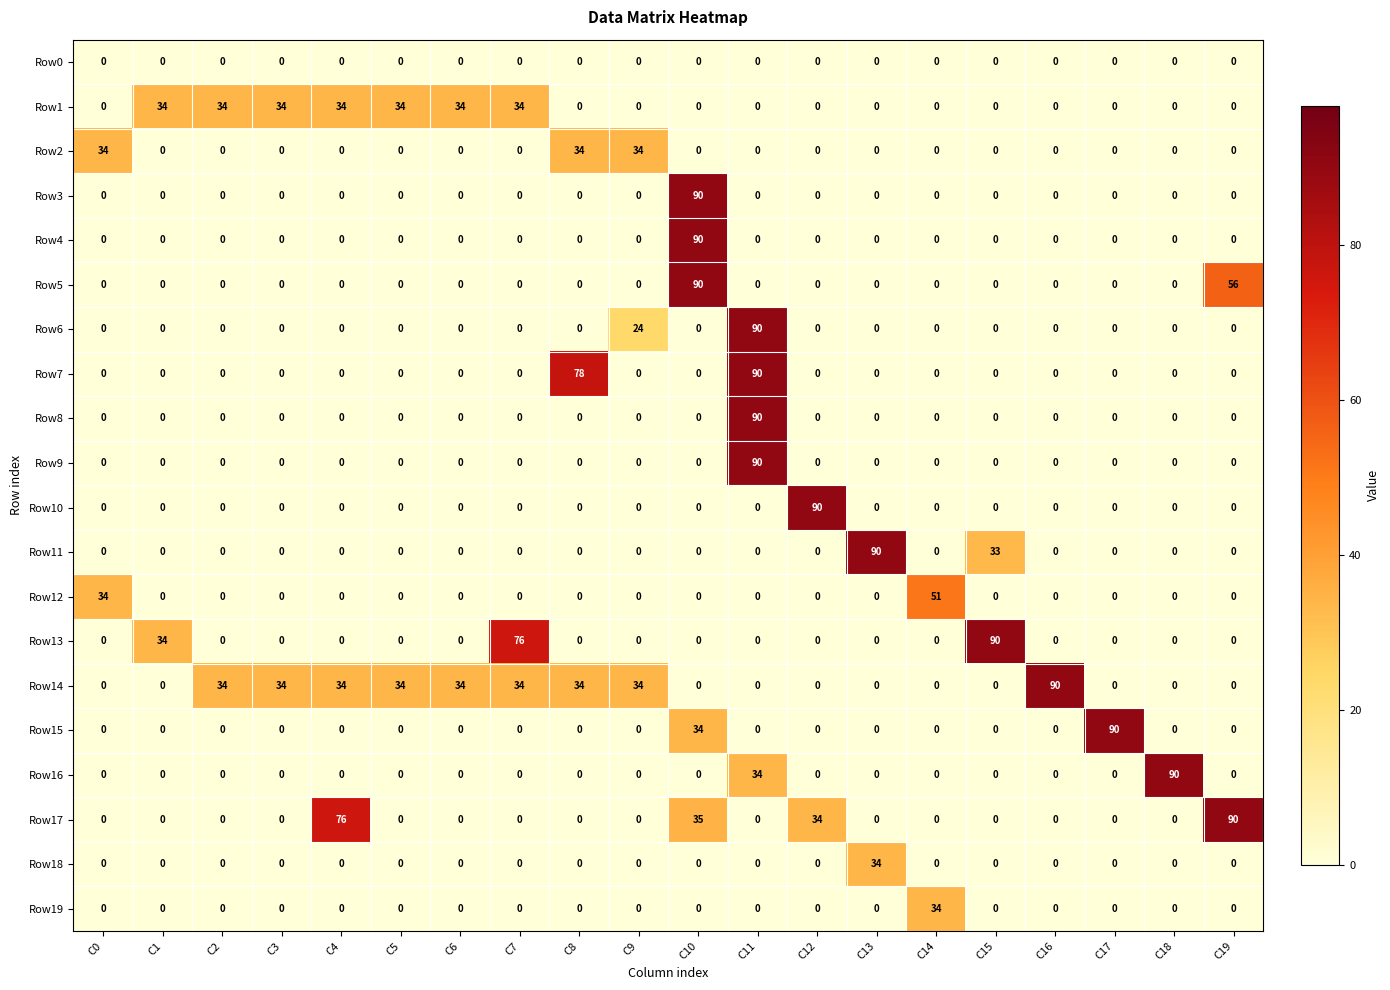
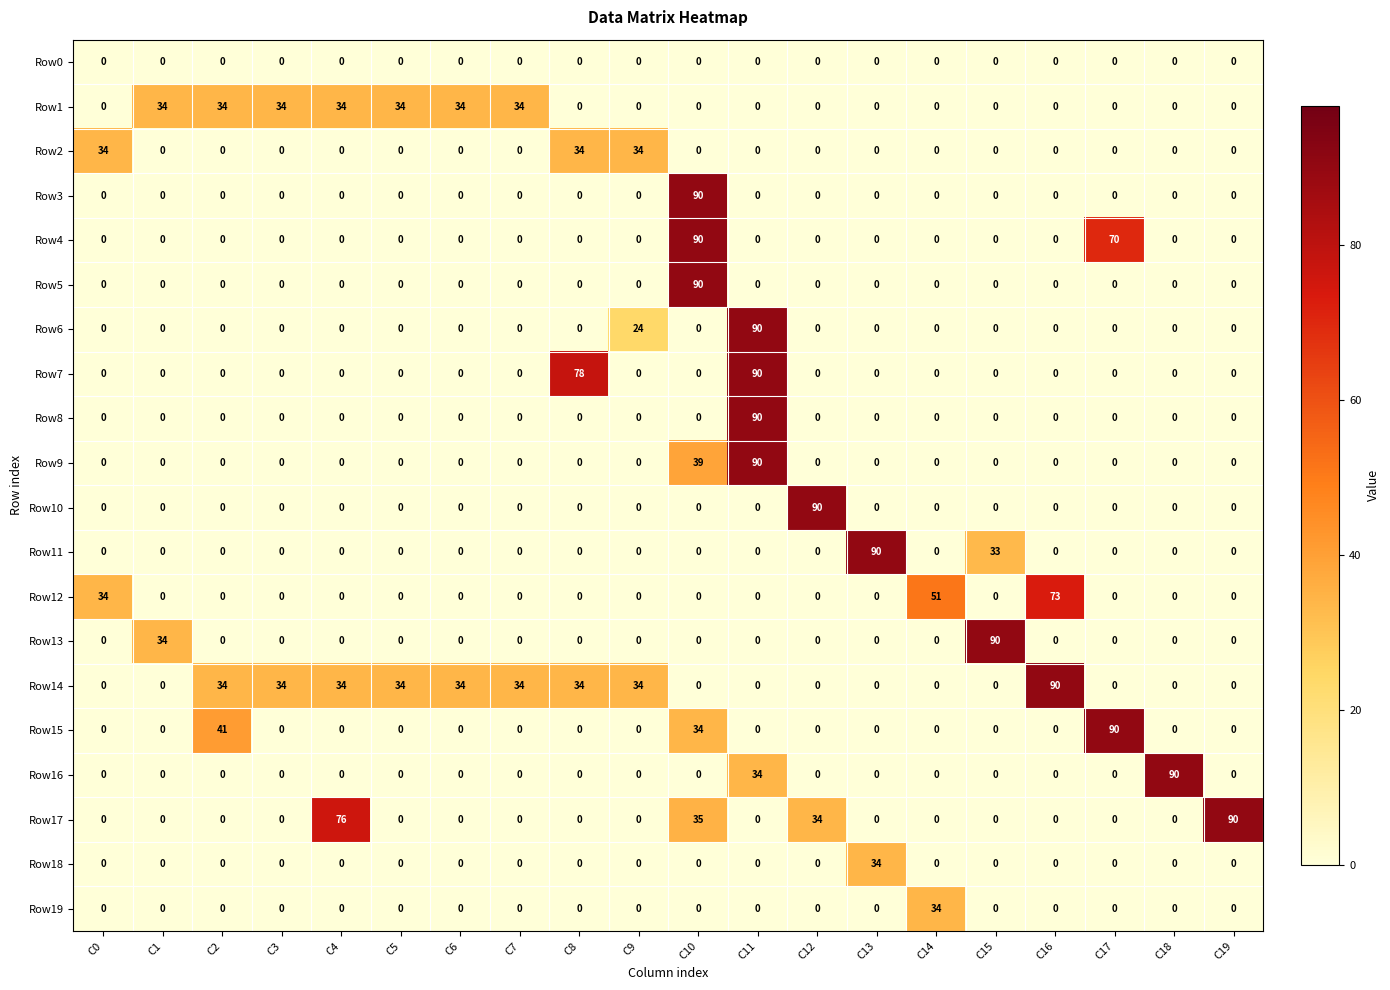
Row4, C17: 0 -> 70
Row5, C19: 56 -> 0
Row9, C10: 0 -> 39
Row12, C16: 0 -> 73
Row13, C7: 76 -> 0
Row15, C2: 0 -> 41
